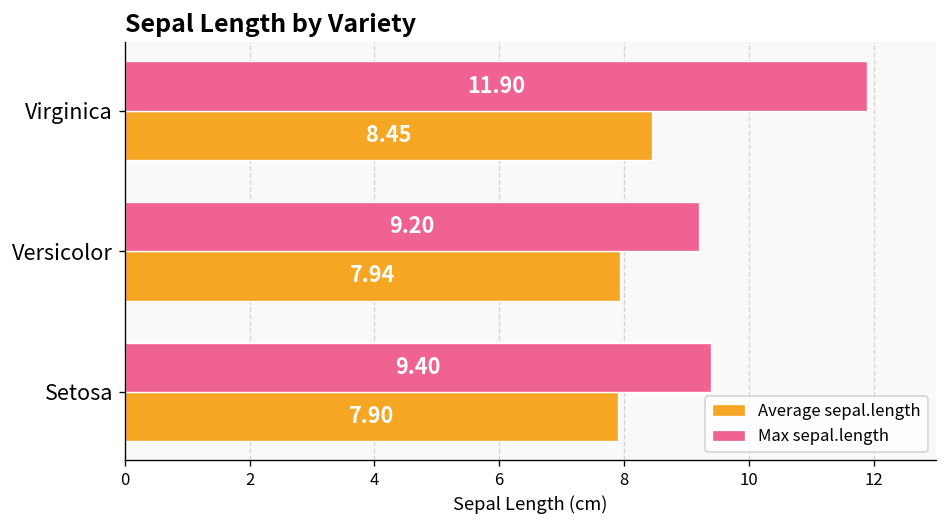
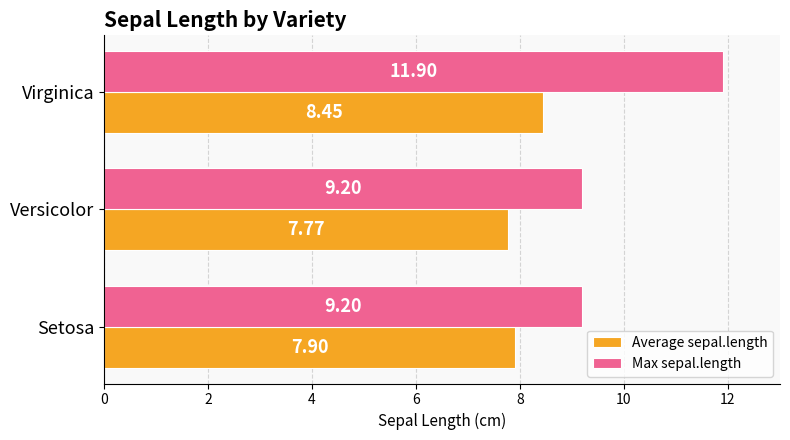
Average sepal.length, Versicolor: 7.94 -> 7.77
Max sepal.length, Setosa: 9.40 -> 9.20
